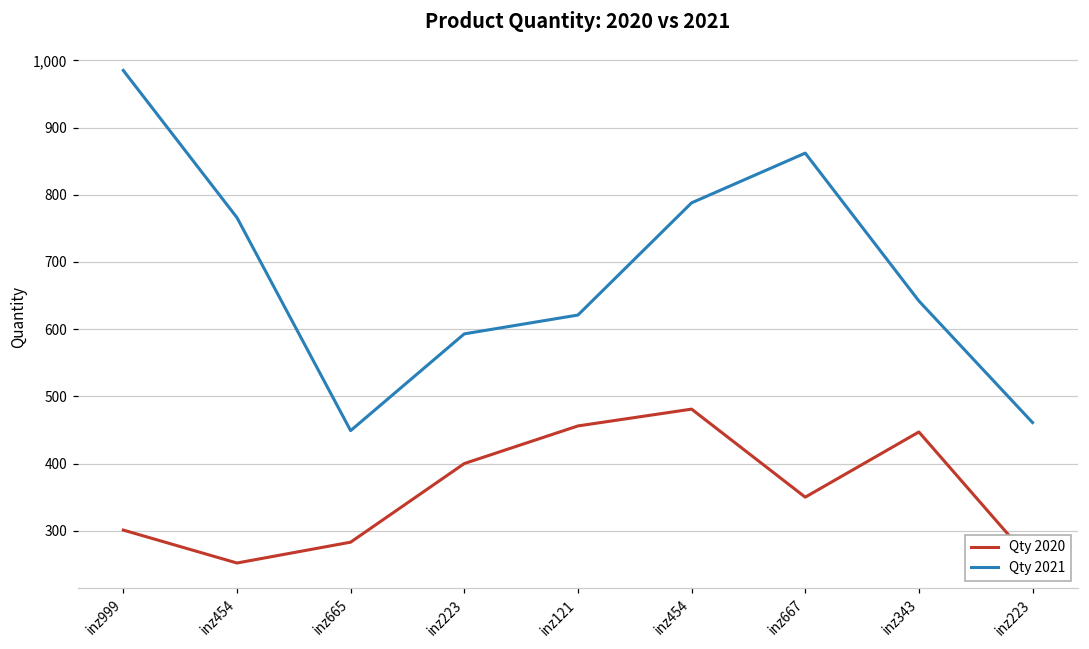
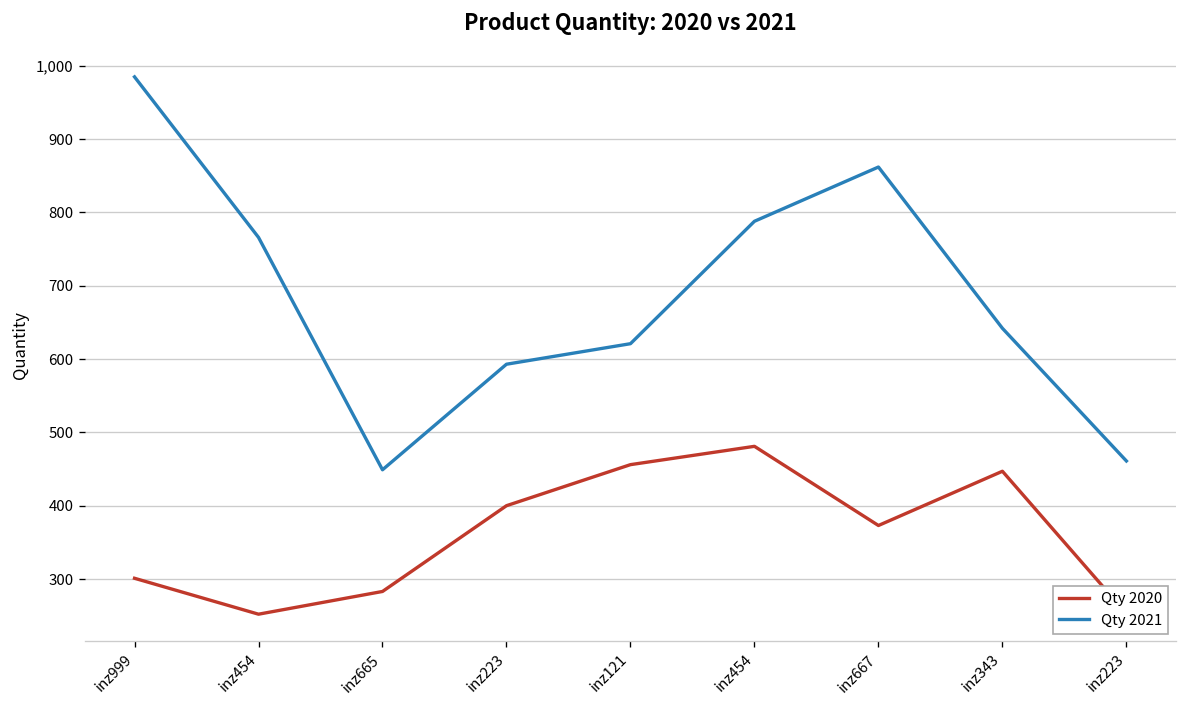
Qty 2020, inz667: 350 -> 370
